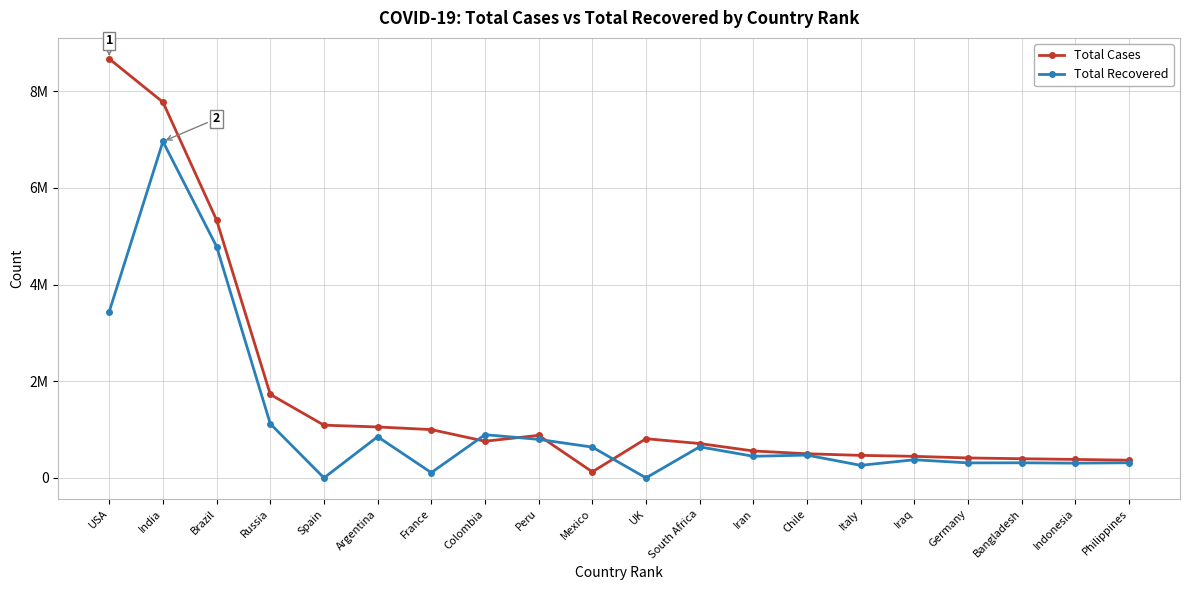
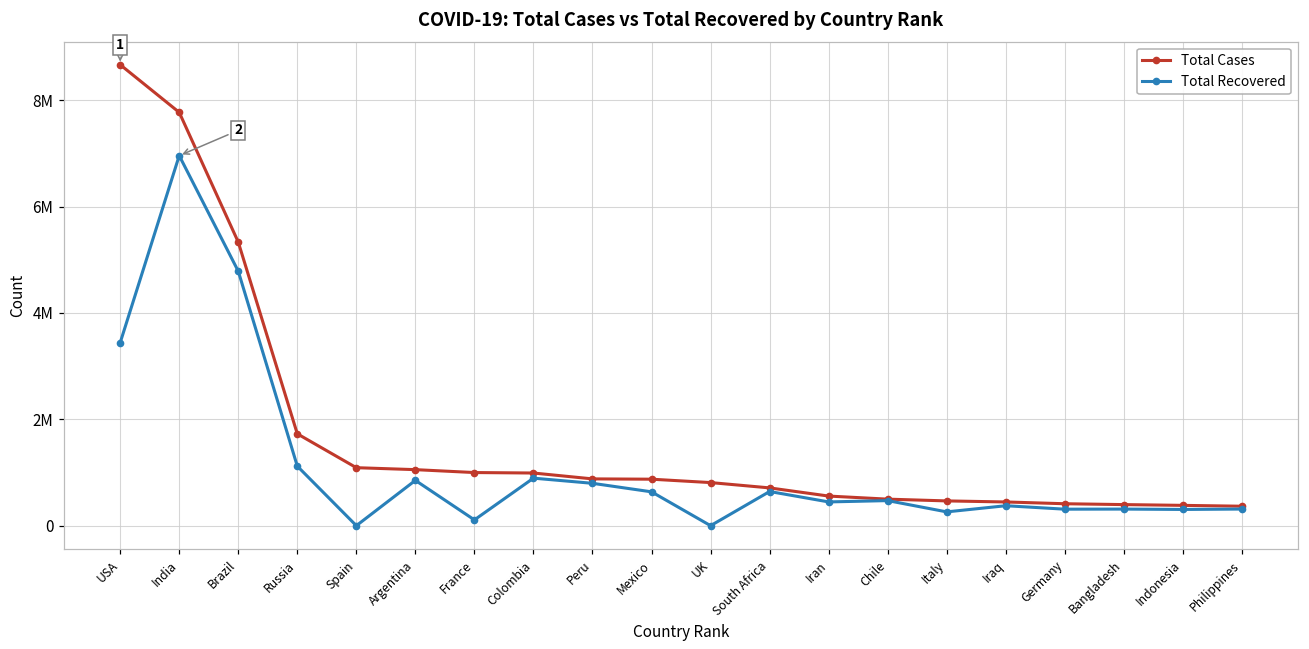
Total Cases, Colombia: 800000 -> 1000000
Total Cases, Mexico: 100000 -> 900000
